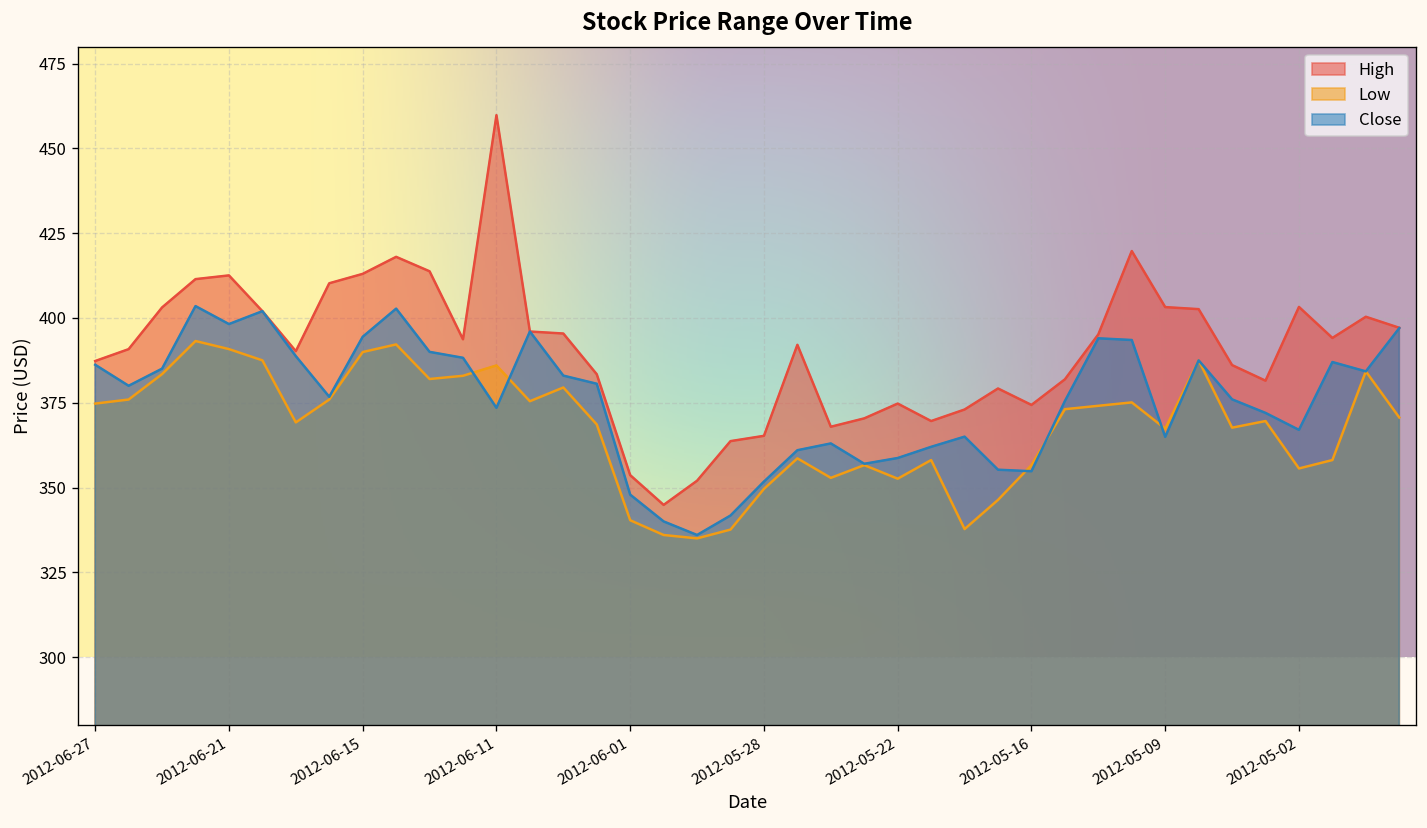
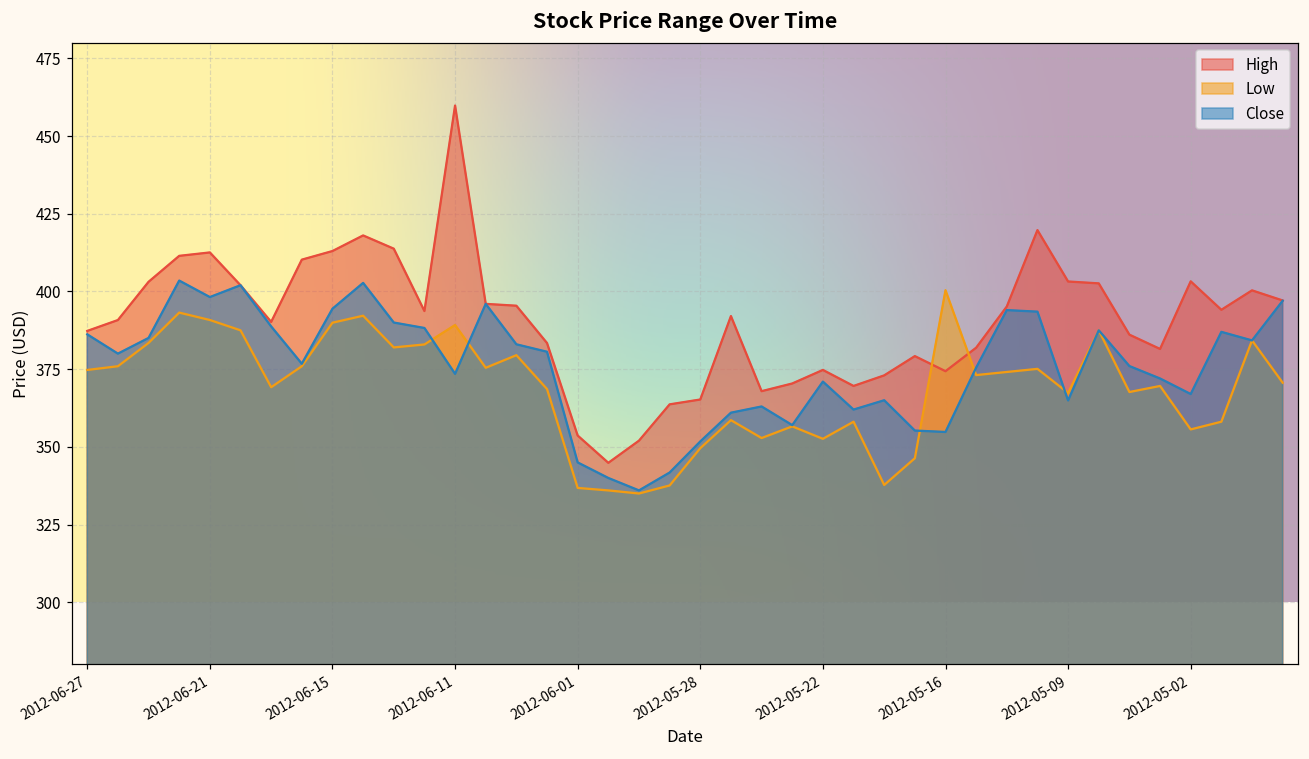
Low, 2012-06-11: 386 -> 389
Low, 2012-06-01: 340 -> 337
Close, 2012-06-01: 348 -> 345
Close, 2012-05-22: 359 -> 371
Low, 2012-05-16: 357 -> 400
